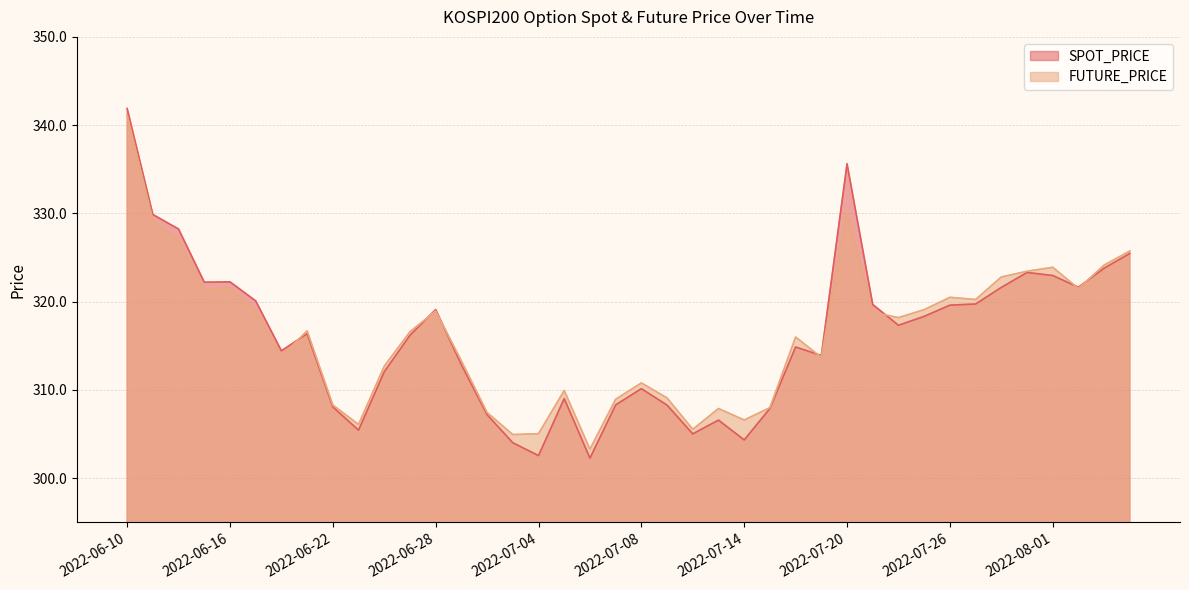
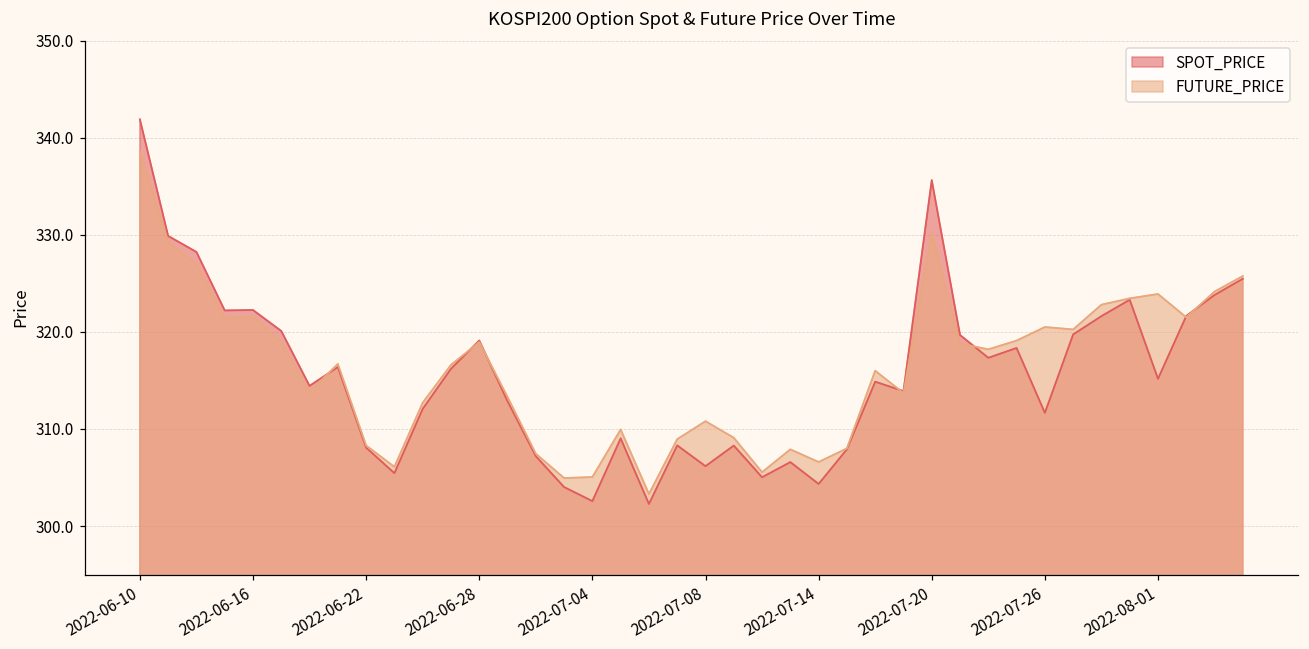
FUTURE_PRICE, 2022-06-10: 341 -> 339
SPOT_PRICE, 2022-07-08: 310 -> 306
SPOT_PRICE, 2022-07-26: 320 -> 312
SPOT_PRICE, 2022-08-01: 323 -> 315
